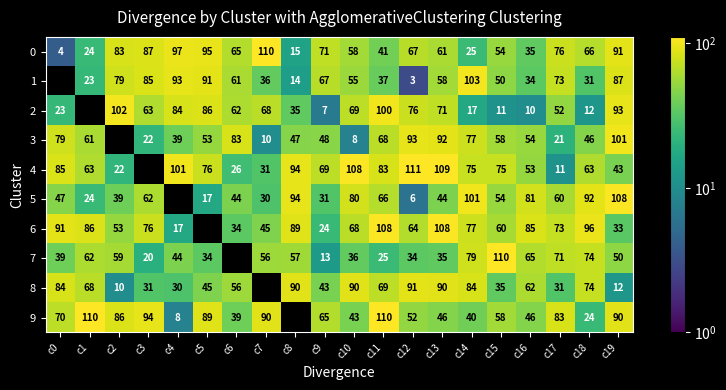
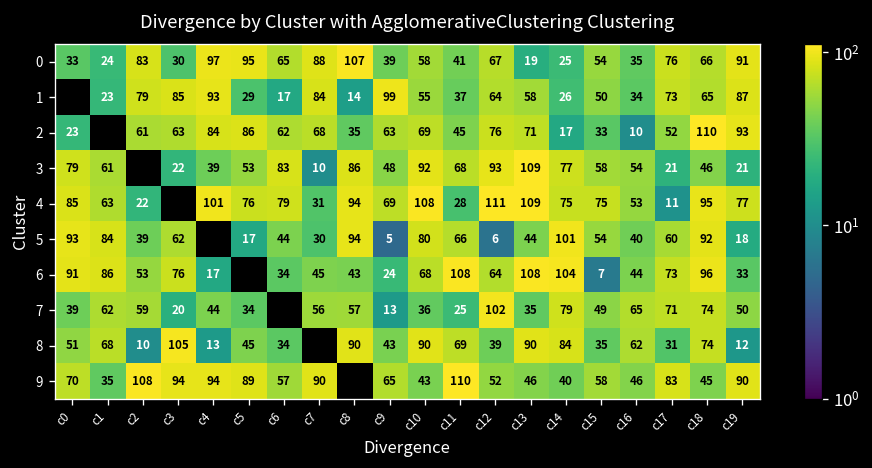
0, c0: 4 -> 33
0, c3: 87 -> 30
0, c7: 110 -> 88
0, c8: 15 -> 107
0, c9: 71 -> 39
0, c13: 61 -> 19
1, c5: 91 -> 29
1, c6: 61 -> 17
1, c7: 36 -> 84
1, c9: 67 -> 99
1, c12: 3 -> 64
1, c14: 103 -> 26
1, c18: 31 -> 65
2, c2: 102 -> 61
2, c9: 7 -> 63
2, c11: 100 -> 45
2, c15: 11 -> 33
2, c18: 12 -> 110
3, c8: 47 -> 86
3, c10: 8 -> 92
3, c13: 92 -> 109
3, c19: 101 -> 21
4, c6: 26 -> 79
4, c11: 83 -> 28
4, c18: 63 -> 95
4, c19: 43 -> 77
5, c0: 47 -> 93
5, c1: 24 -> 84
5, c9: 31 -> 5
5, c16: 81 -> 40
5, c19: 108 -> 18
6, c8: 89 -> 43
6, c14: 77 -> 104
6, c15: 60 -> 7
6, c16: 85 -> 44
7, c12: 34 -> 102
7, c15: 110 -> 49
8, c0: 84 -> 51
8, c3: 31 -> 105
8, c4: 30 -> 13
8, c6: 56 -> 34
8, c12: 91 -> 39
9, c1: 110 -> 35
9, c2: 86 -> 108
9, c4: 8 -> 94
9, c6: 39 -> 57
9, c18: 24 -> 45
